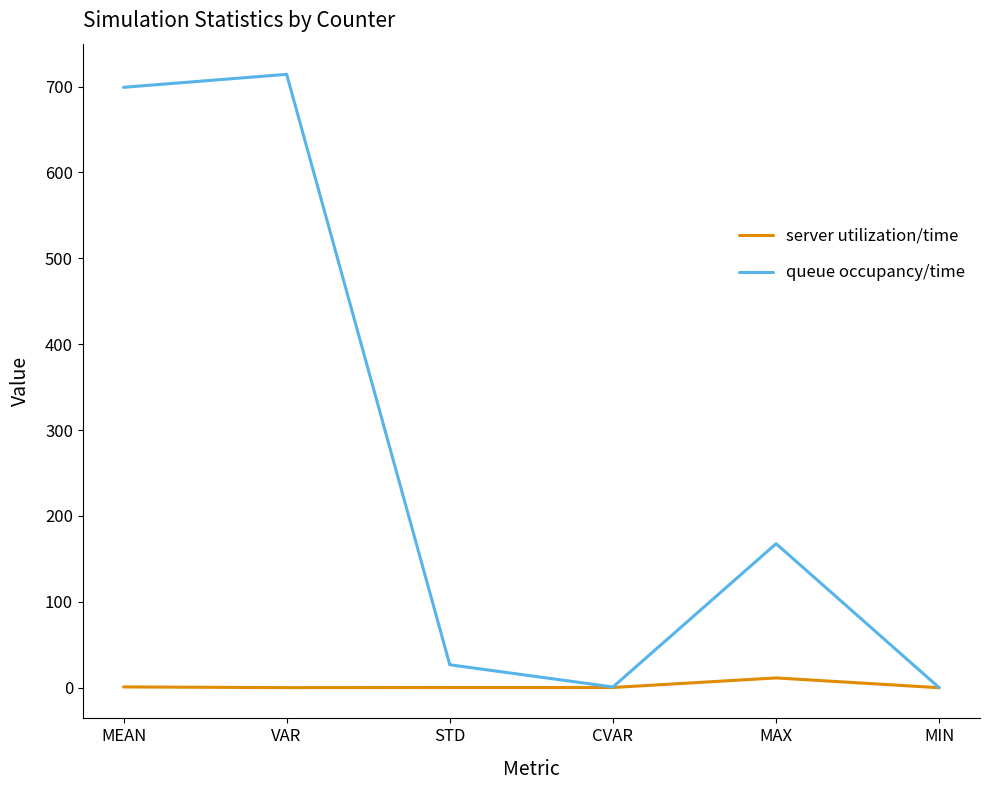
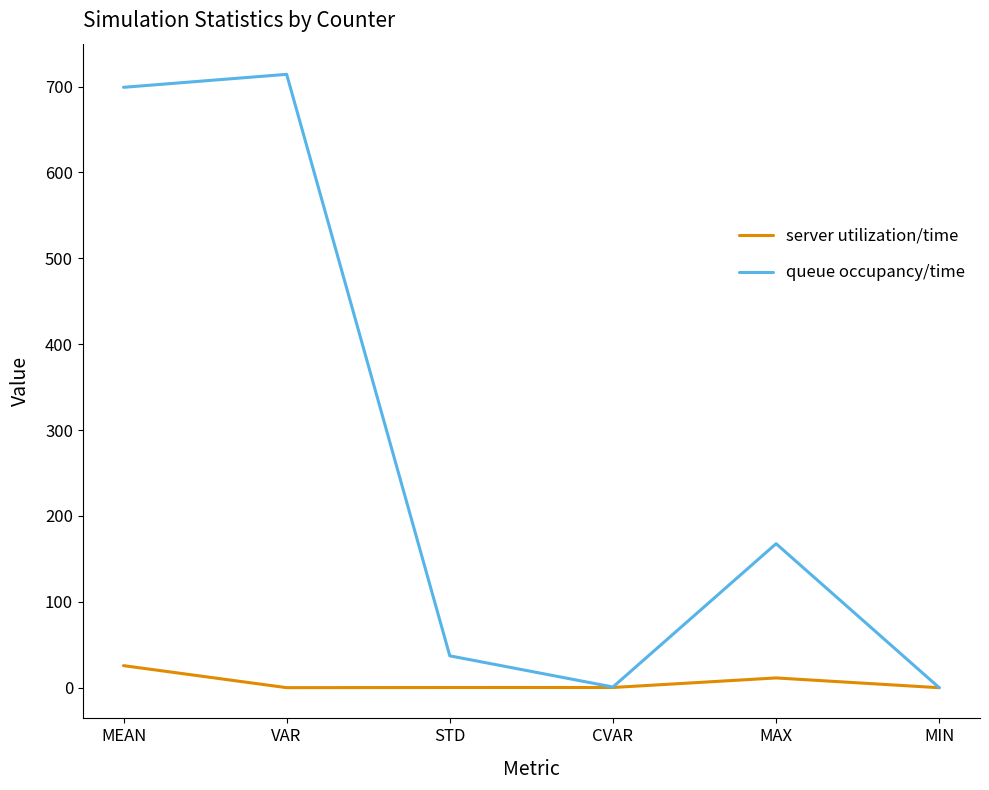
server utilization/time, MEAN: 0 -> 30
queue occupancy/time, STD: 30 -> 40
